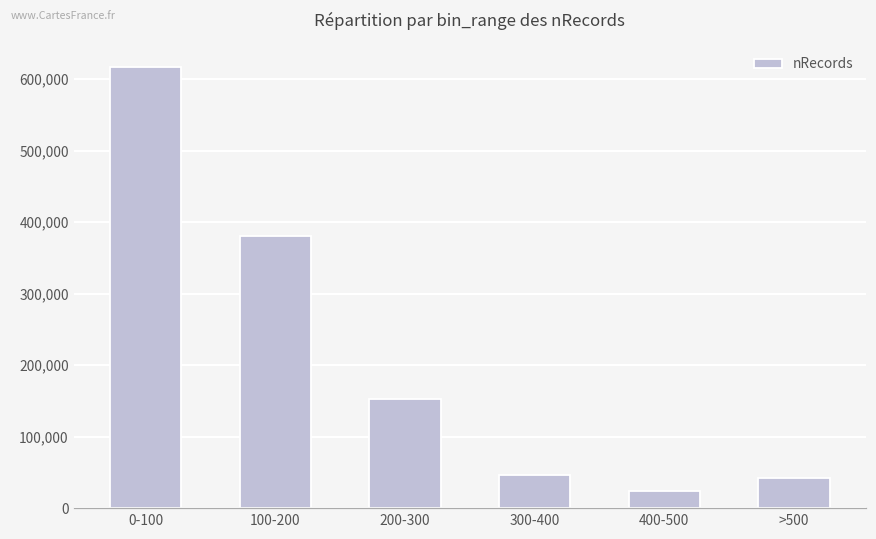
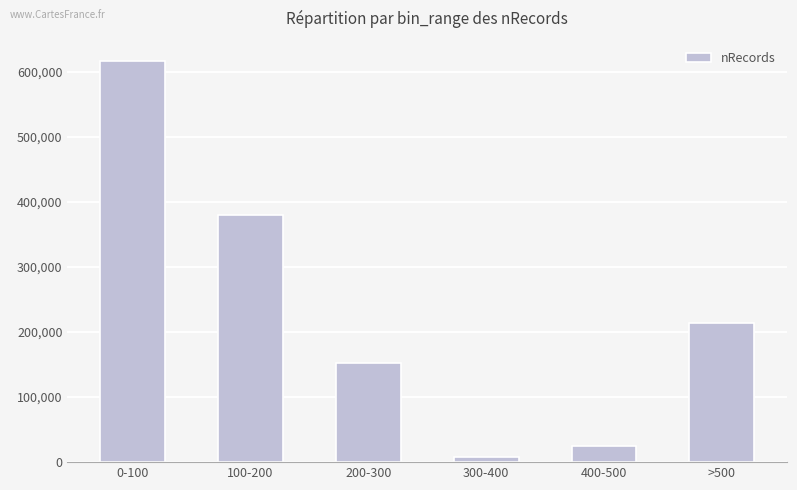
300-400: 50,000 -> 10,000
>500: 40,000 -> 210,000
